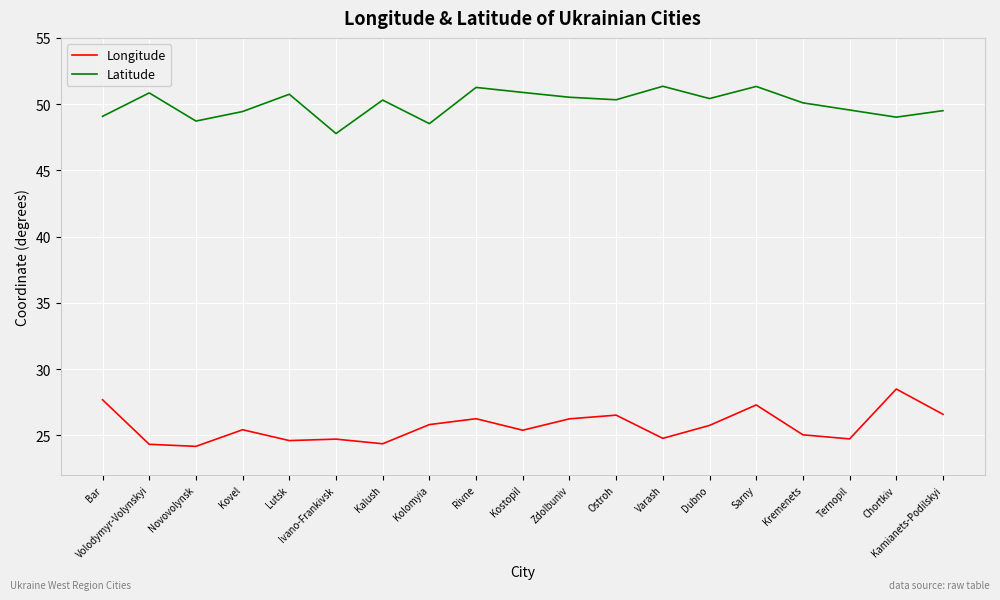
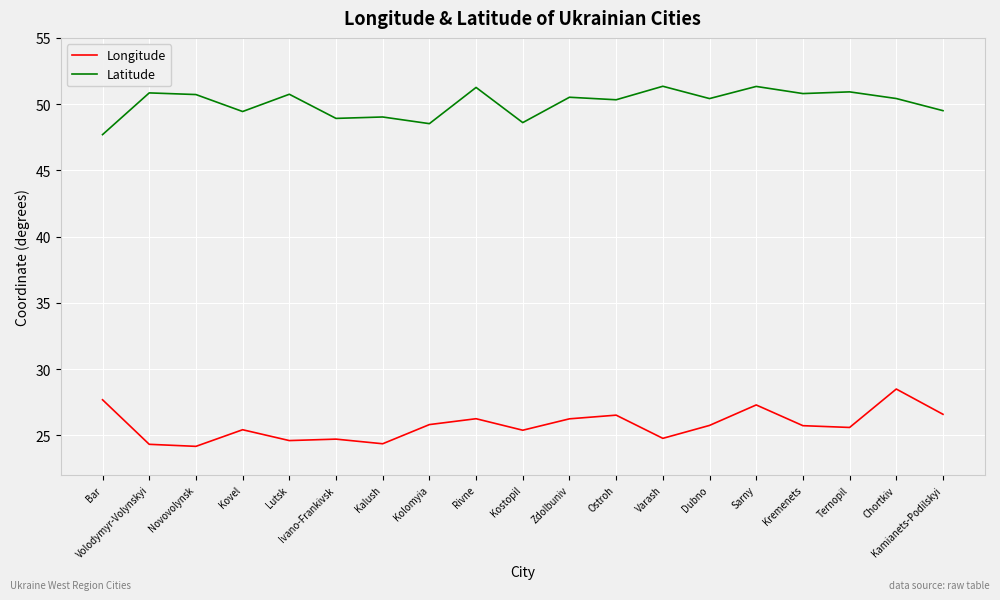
Latitude, Bar: 49.1 -> 47.7
Latitude, Novovolynsk: 48.7 -> 50.7
Latitude, Ivano-Frankivsk: 47.8 -> 48.9
Latitude, Kalush: 50.3 -> 49.0
Latitude, Kostopil: 50.9 -> 48.6
Longitude, Kremenets: 25.0 -> 25.7
Latitude, Kremenets: 50.1 -> 50.8
Longitude, Ternopil: 24.7 -> 25.6
Latitude, Ternopil: 49.6 -> 50.9
Latitude, Chortkiv: 49.0 -> 50.4
